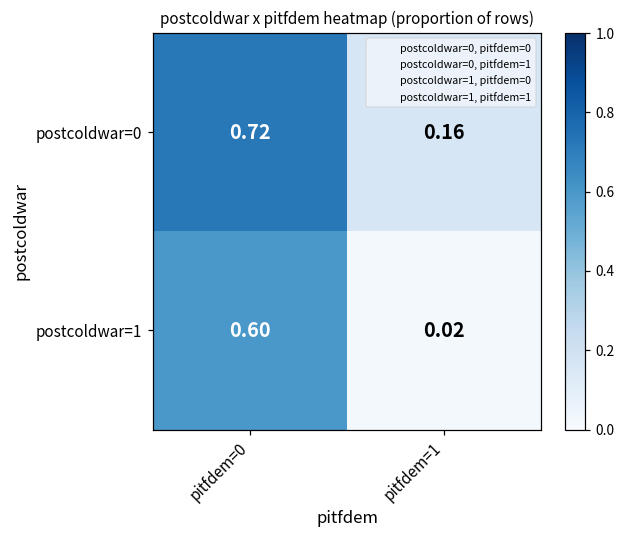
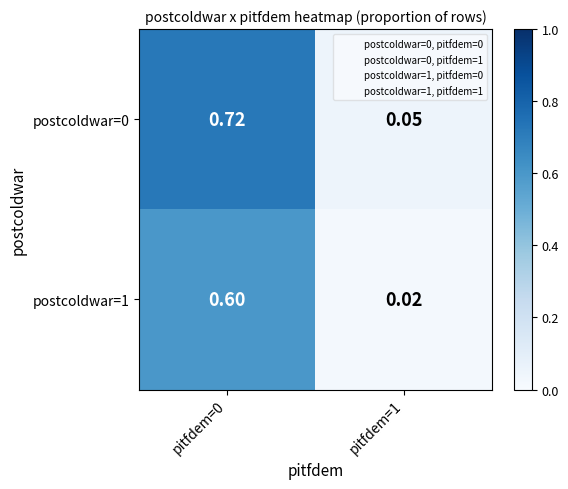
postcoldwar=0, pitfdem=1: 0.16 -> 0.05
